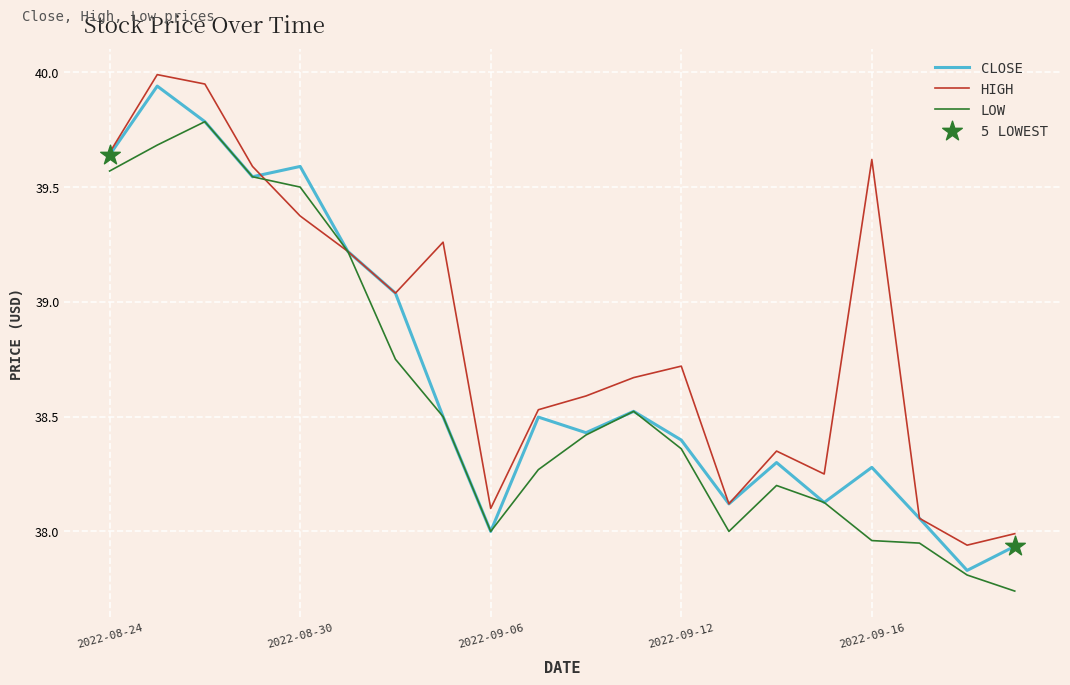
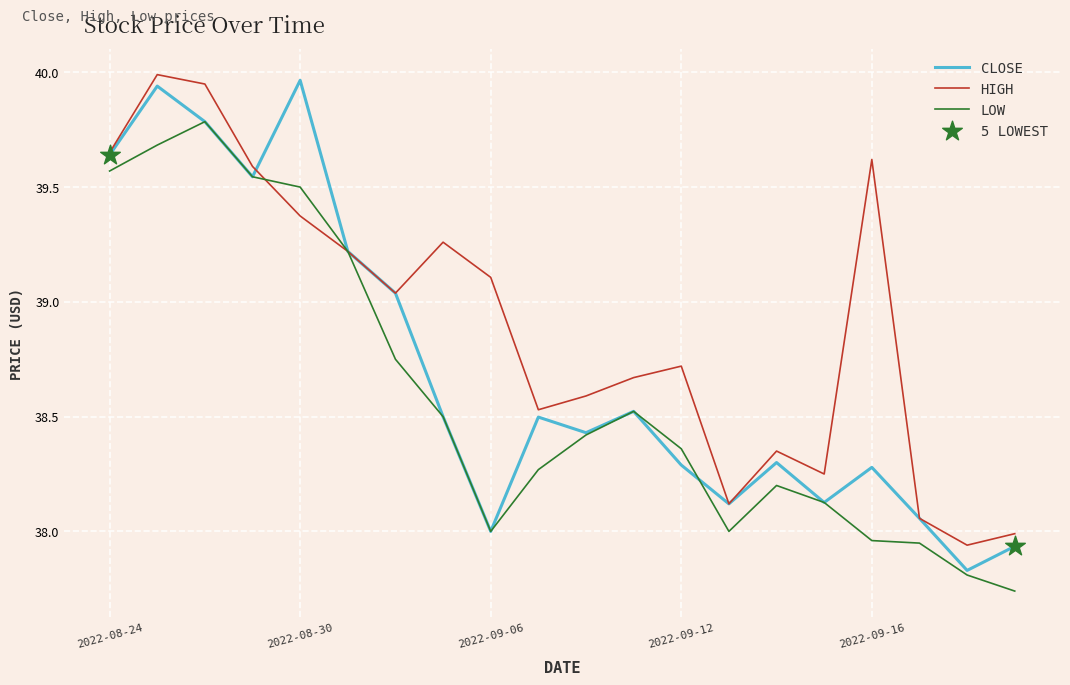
CLOSE, 2022-08-30: 39.59 -> 39.97
HIGH, 2022-09-06: 38.10 -> 39.11
CLOSE, 2022-09-12: 38.40 -> 38.29
